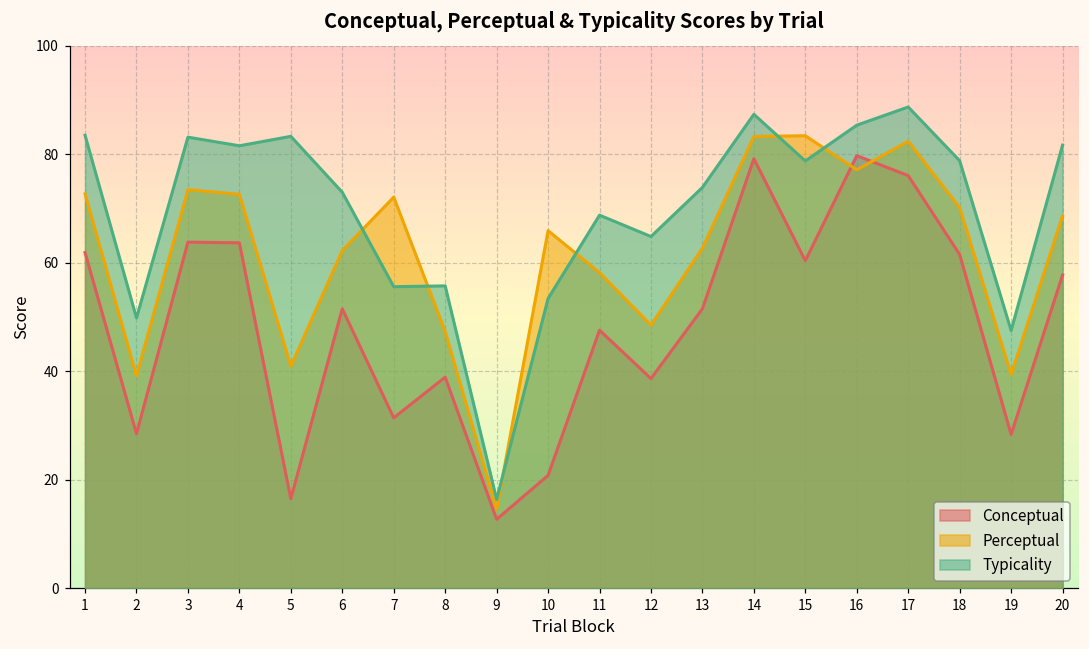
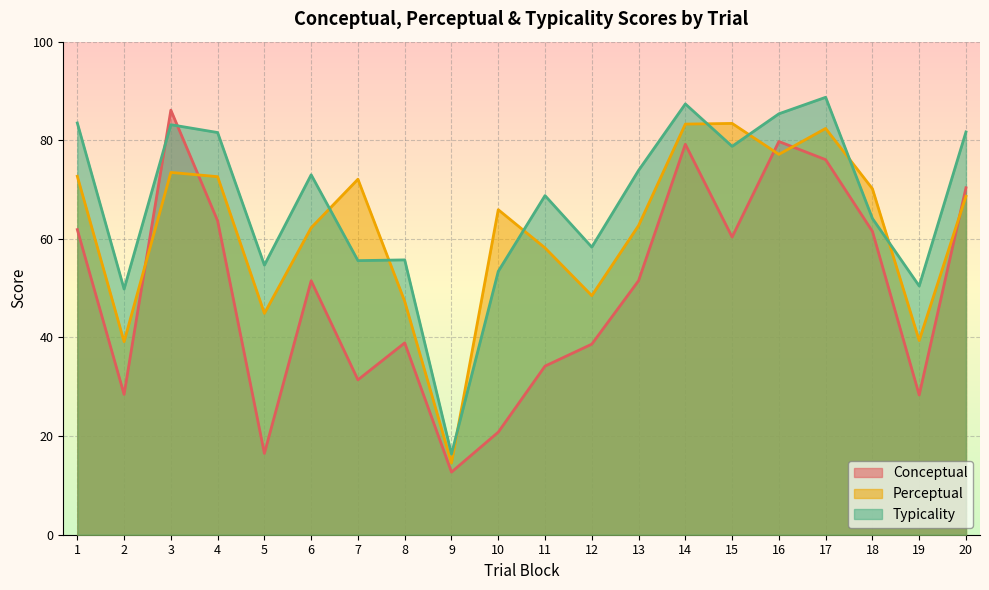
Conceptual, 3: 64 -> 86
Perceptual, 5: 41 -> 45
Typicality, 5: 83 -> 55
Conceptual, 11: 48 -> 34
Typicality, 12: 65 -> 58
Typicality, 18: 79 -> 64
Typicality, 19: 48 -> 50
Conceptual, 20: 58 -> 70
